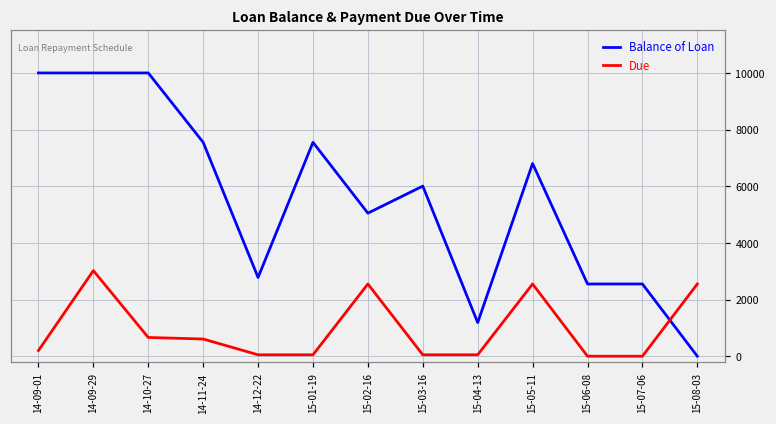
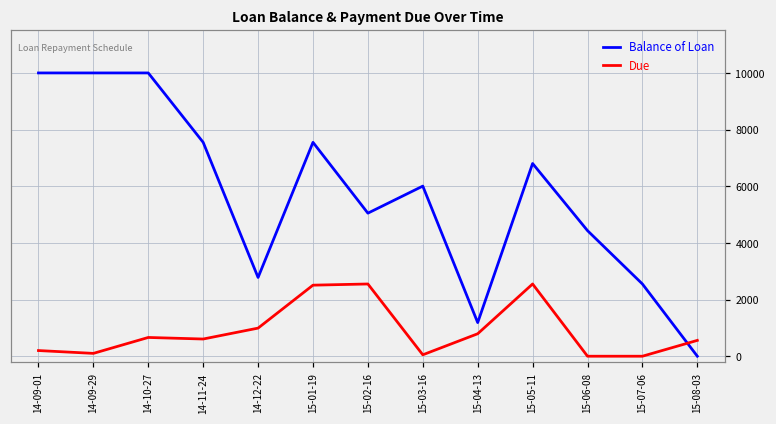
Due, 14-09-29: 3000 -> 100
Due, 14-12-22: 100 -> 1000
Due, 15-01-19: 100 -> 2500
Due, 15-04-13: 100 -> 800
Balance of Loan, 15-06-08: 2600 -> 4400
Due, 15-08-03: 2600 -> 600
